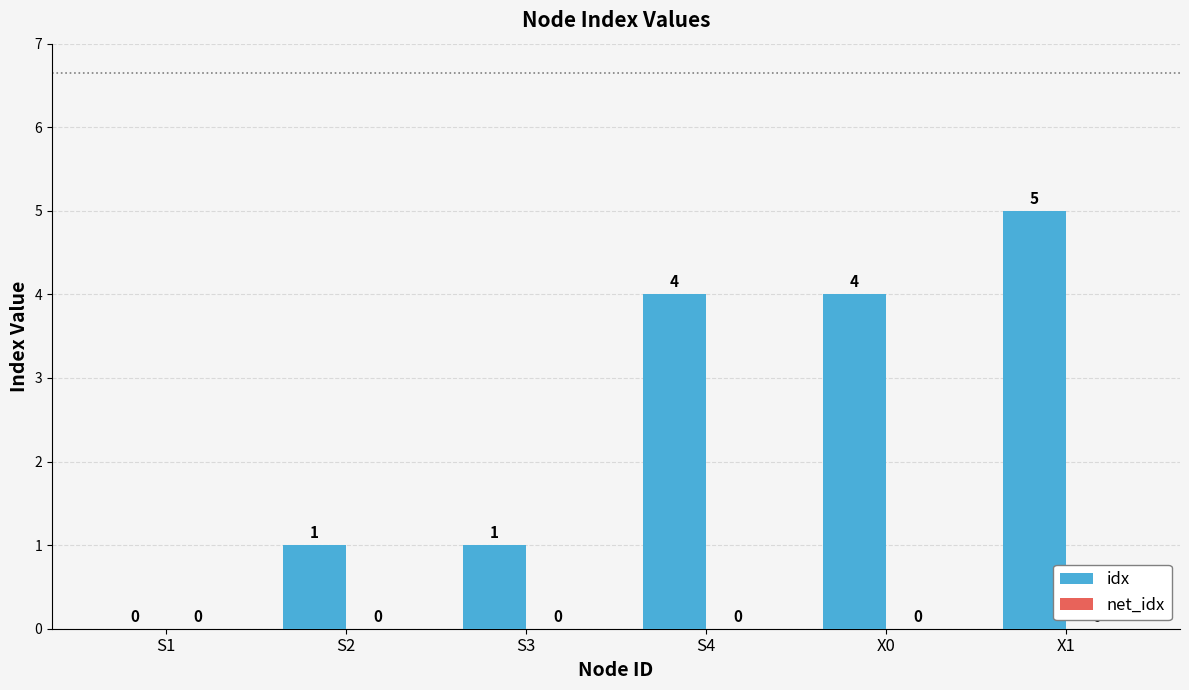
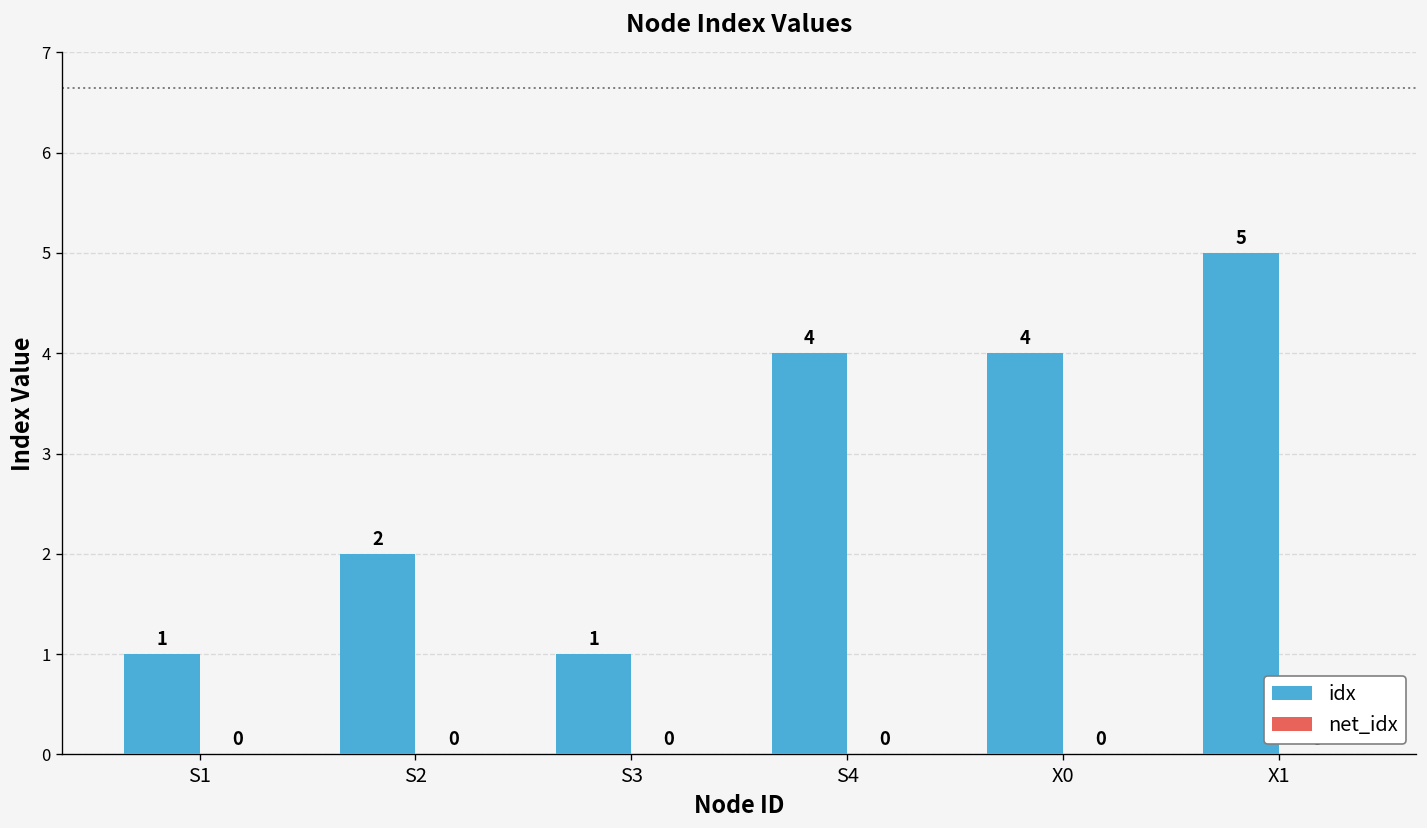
idx, S1: 0 -> 1
idx, S2: 1 -> 2
